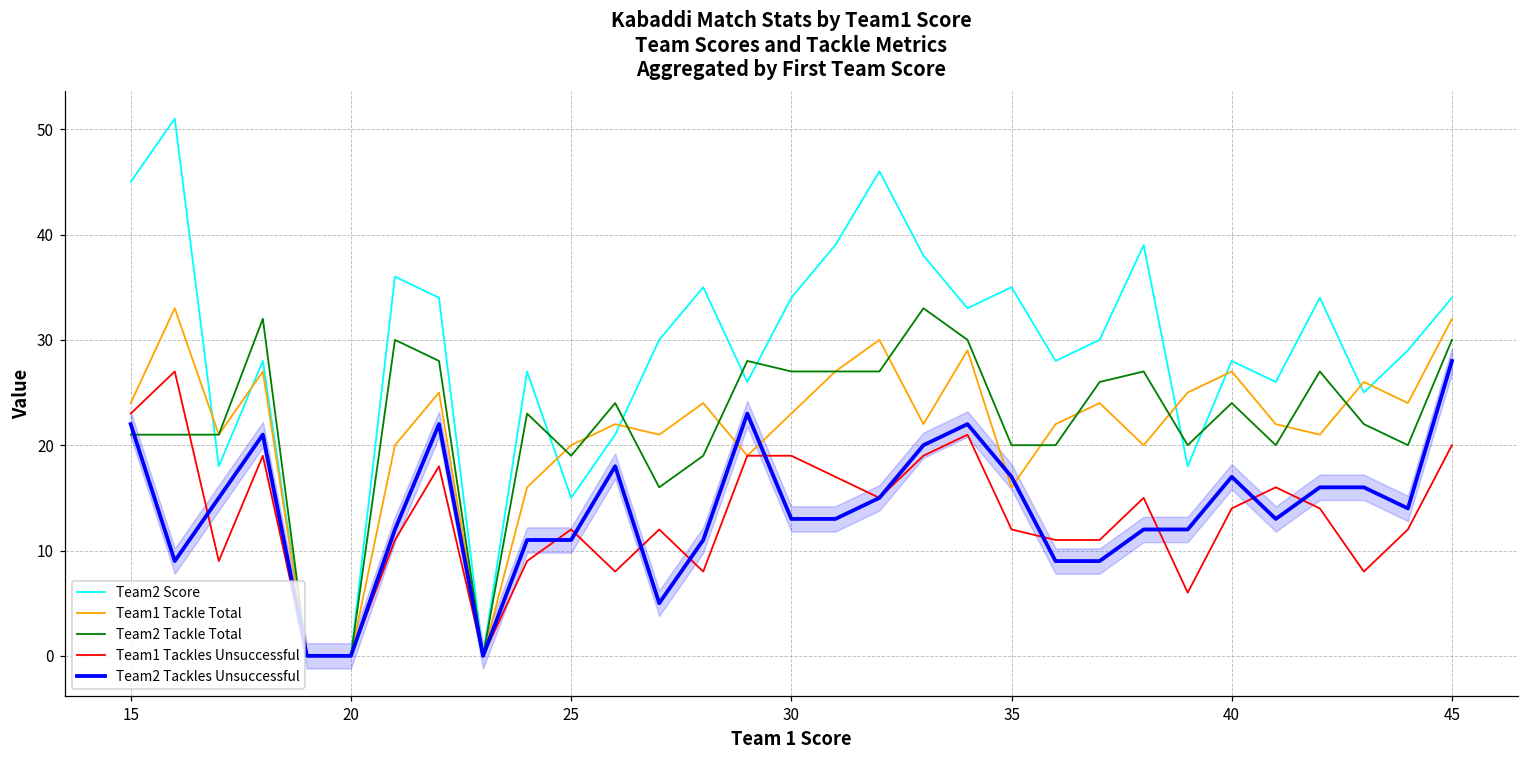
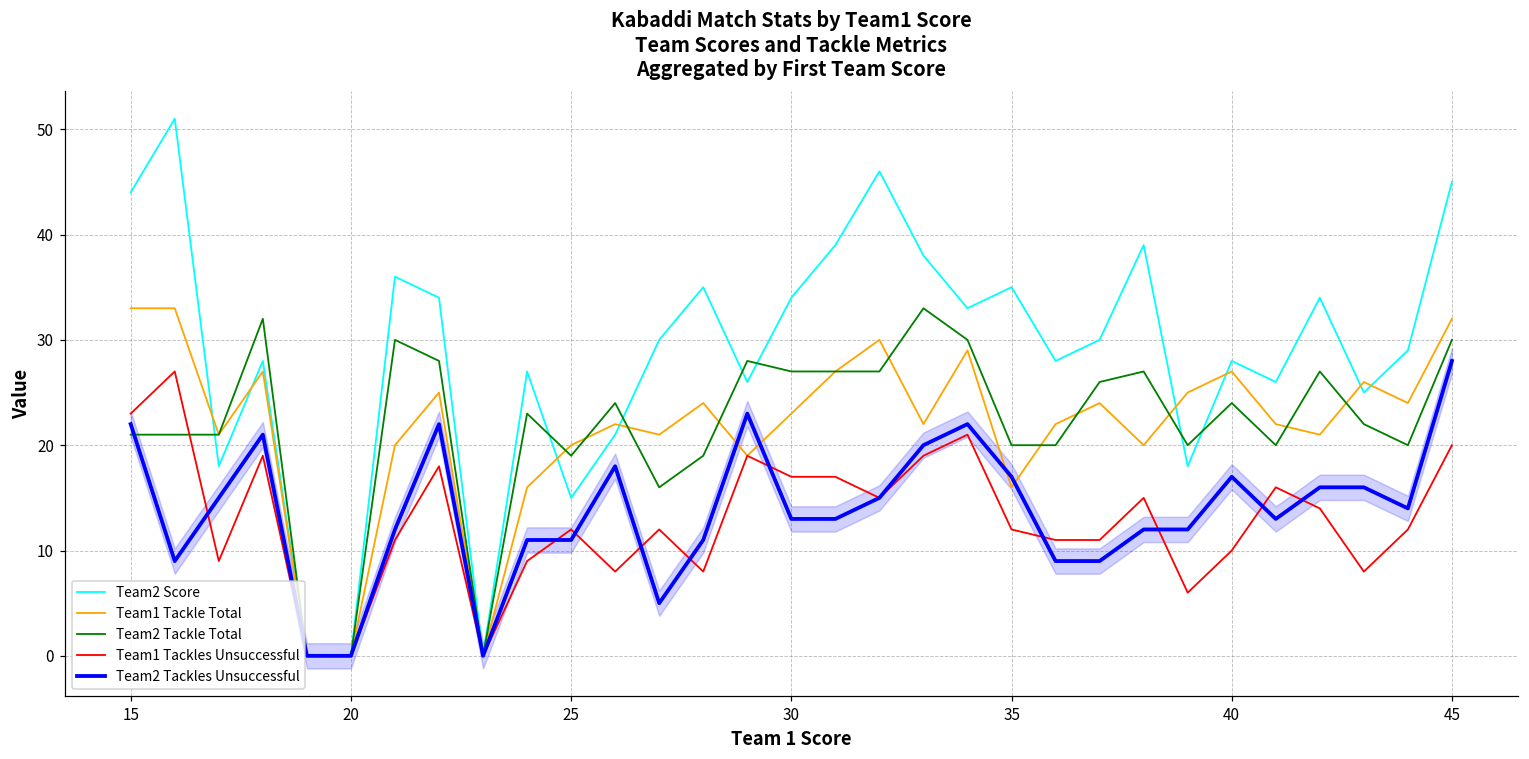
Team2 Score, 15: 45 -> 44
Team1 Tackle Total, 15: 24 -> 33
Team1 Tackles Unsuccessful, 30: 19 -> 17
Team1 Tackles Unsuccessful, 40: 14 -> 10
Team2 Score, 45: 34 -> 45
